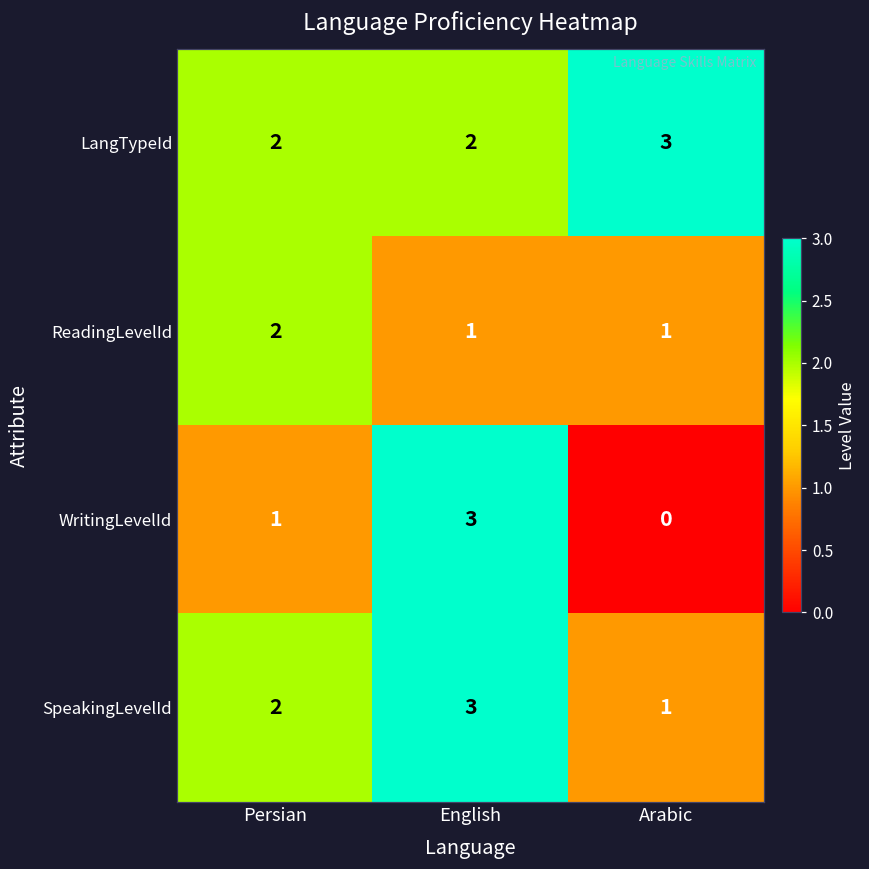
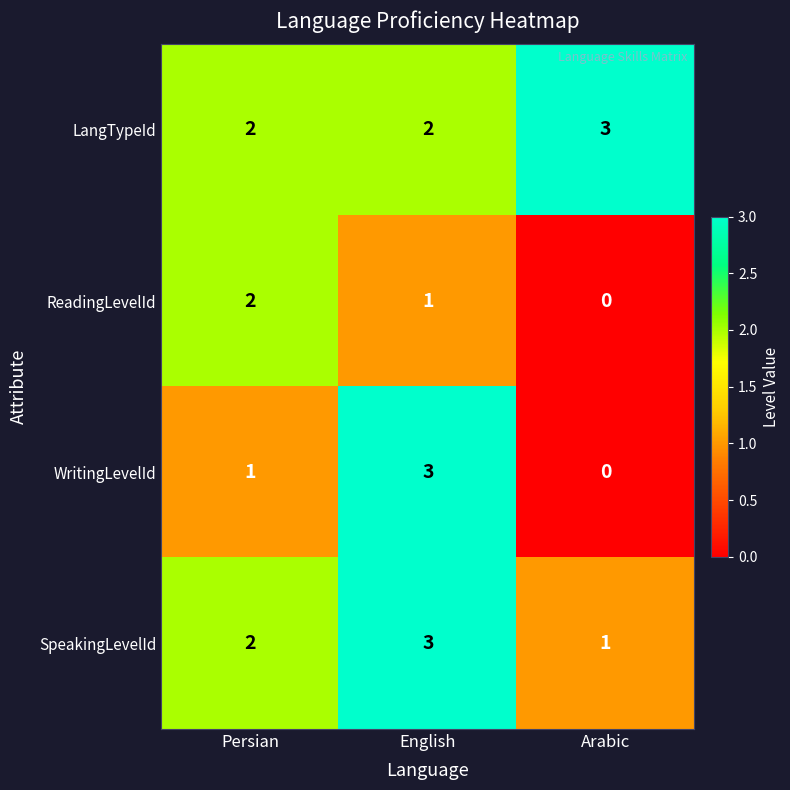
ReadingLevelId, Arabic: 1 -> 0
